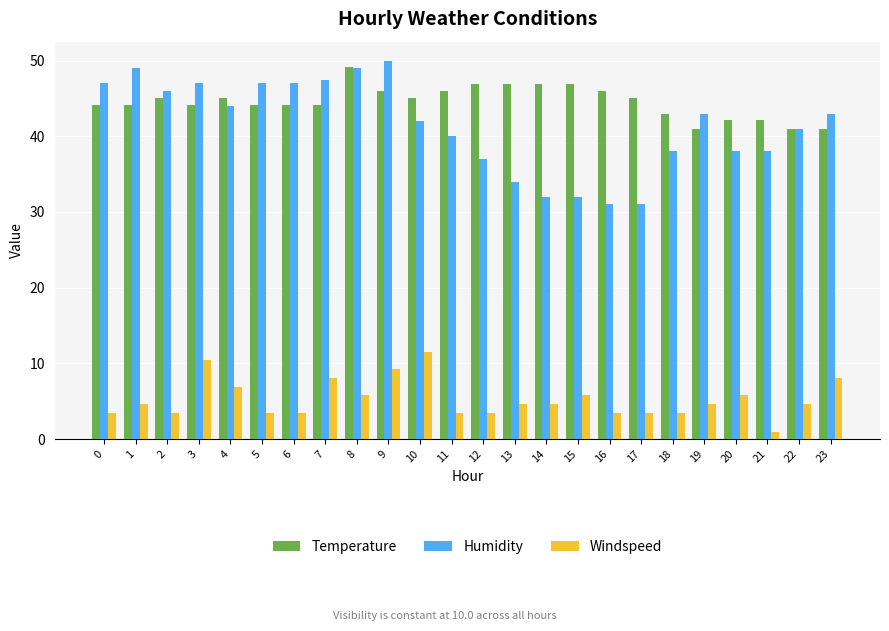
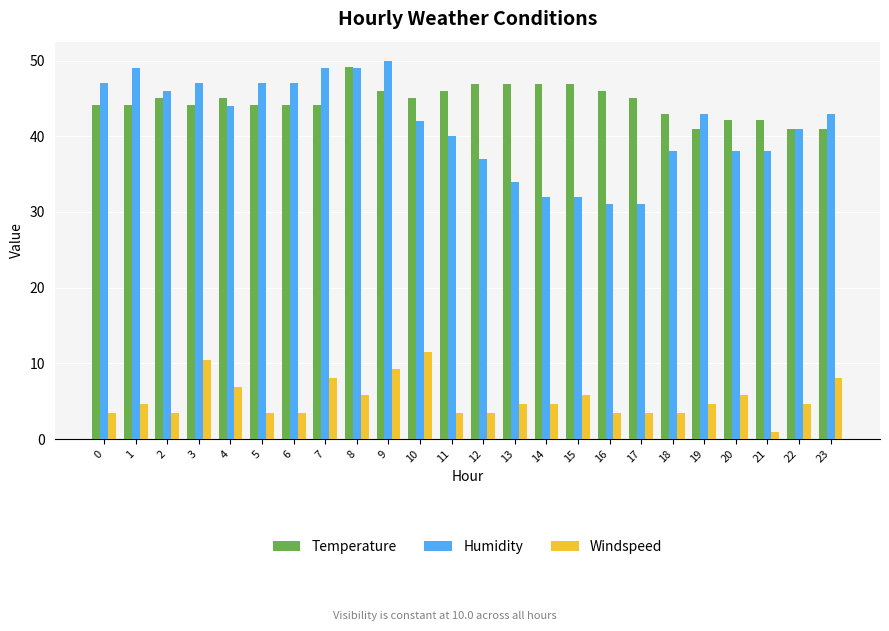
Humidity, 7: 48 -> 49
